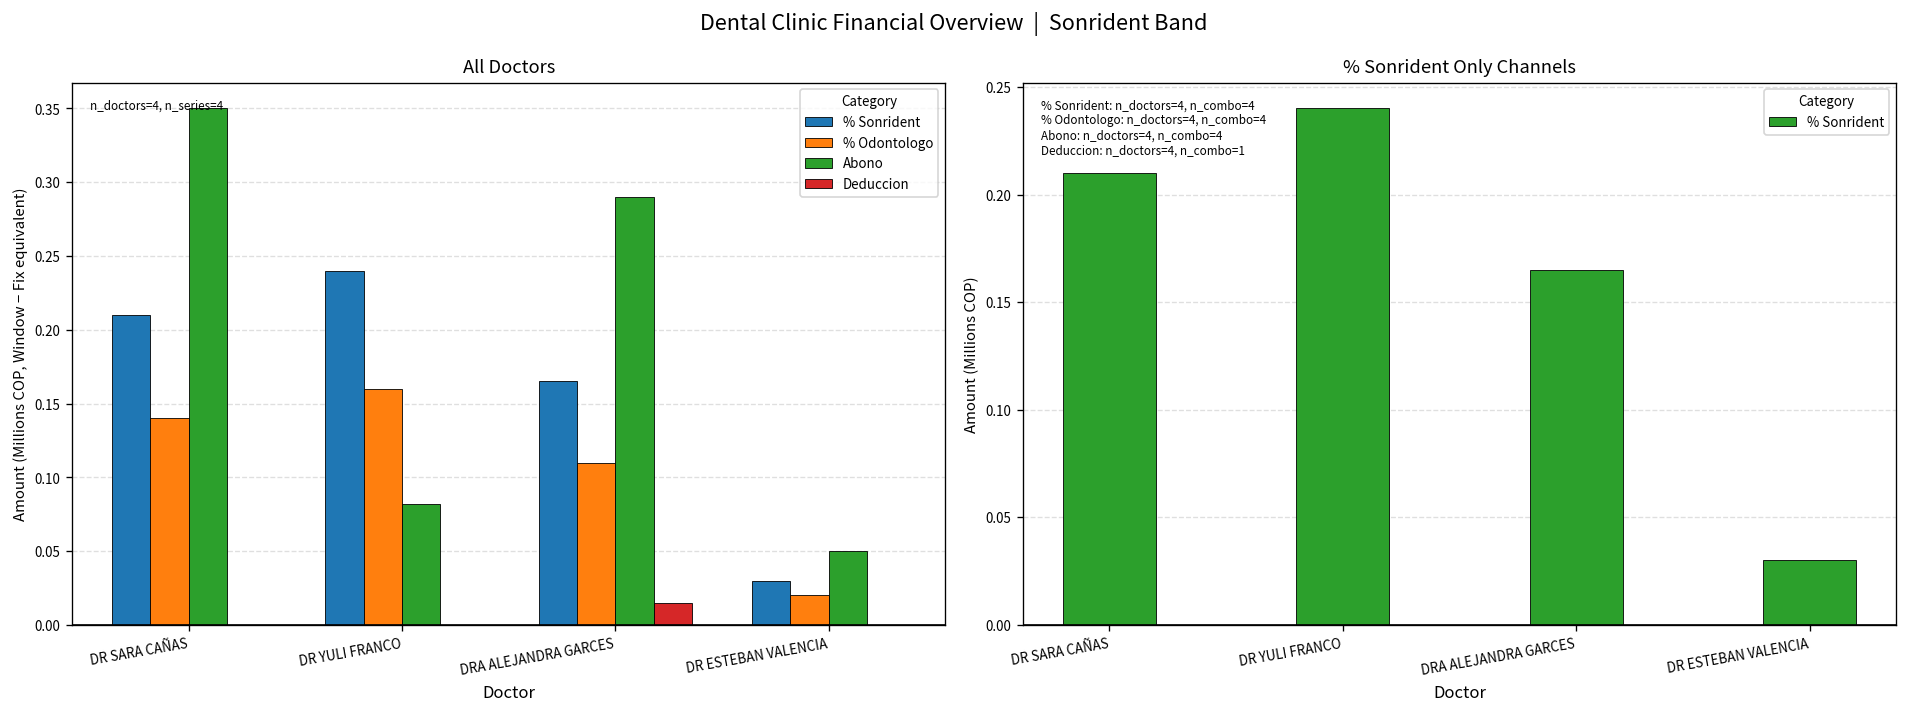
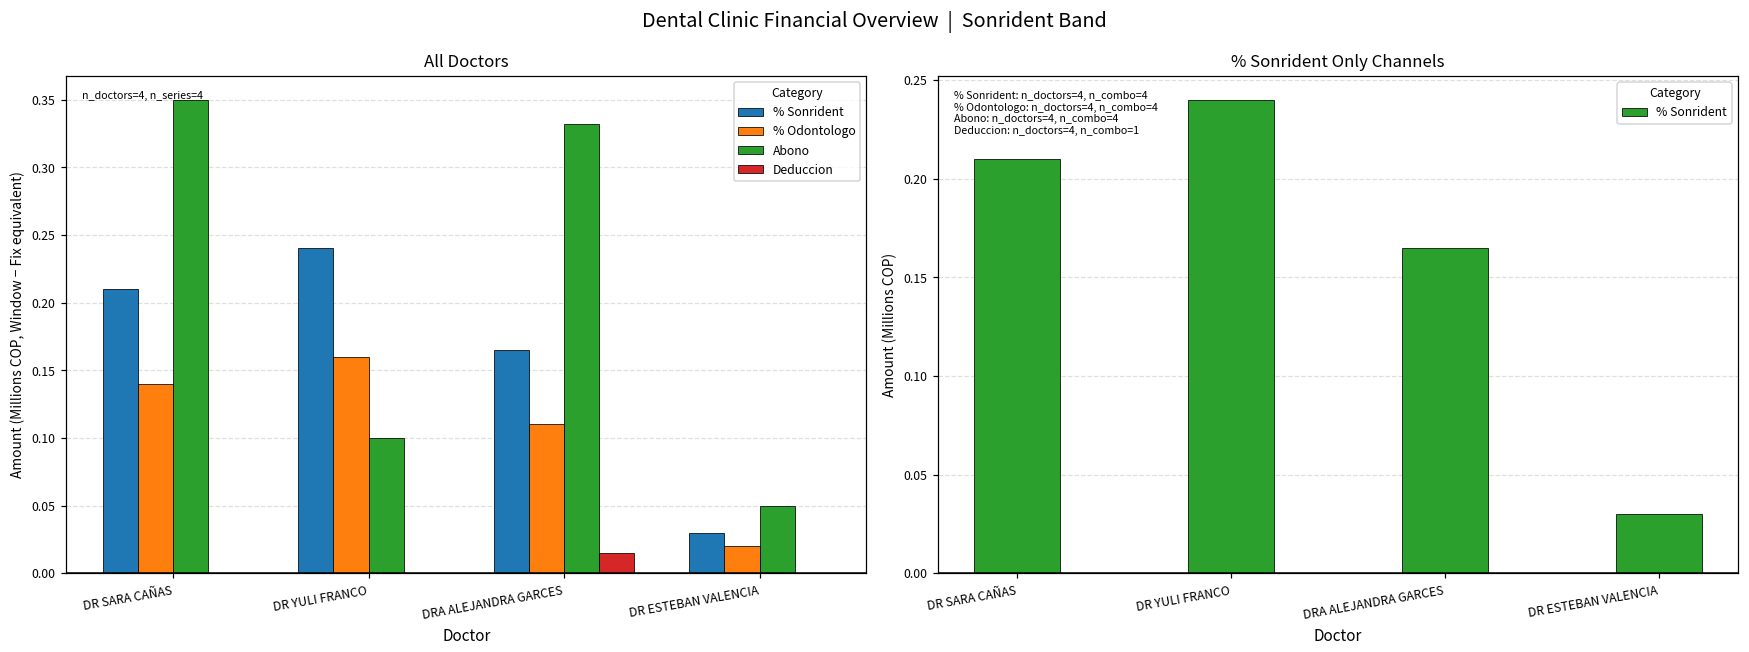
All Doctors, Abono, DR YULI FRANCO: 0.082 -> 0.100
All Doctors, Abono, DRA ALEJANDRA GARCES: 0.290 -> 0.332
